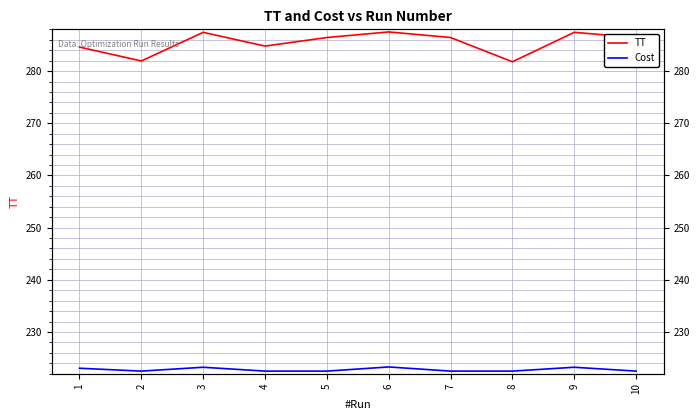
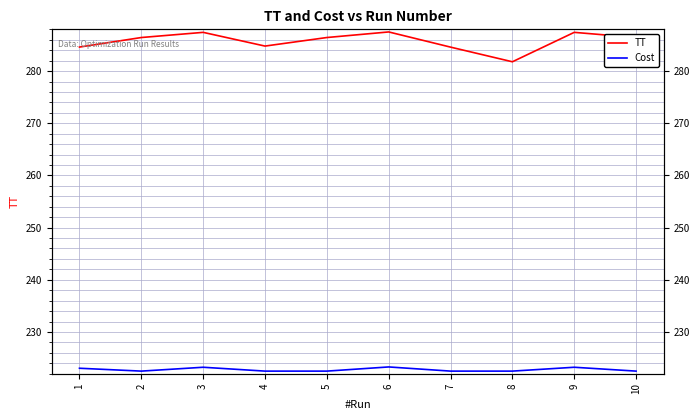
TT, 2: 282 -> 286
TT, 7: 286 -> 285
